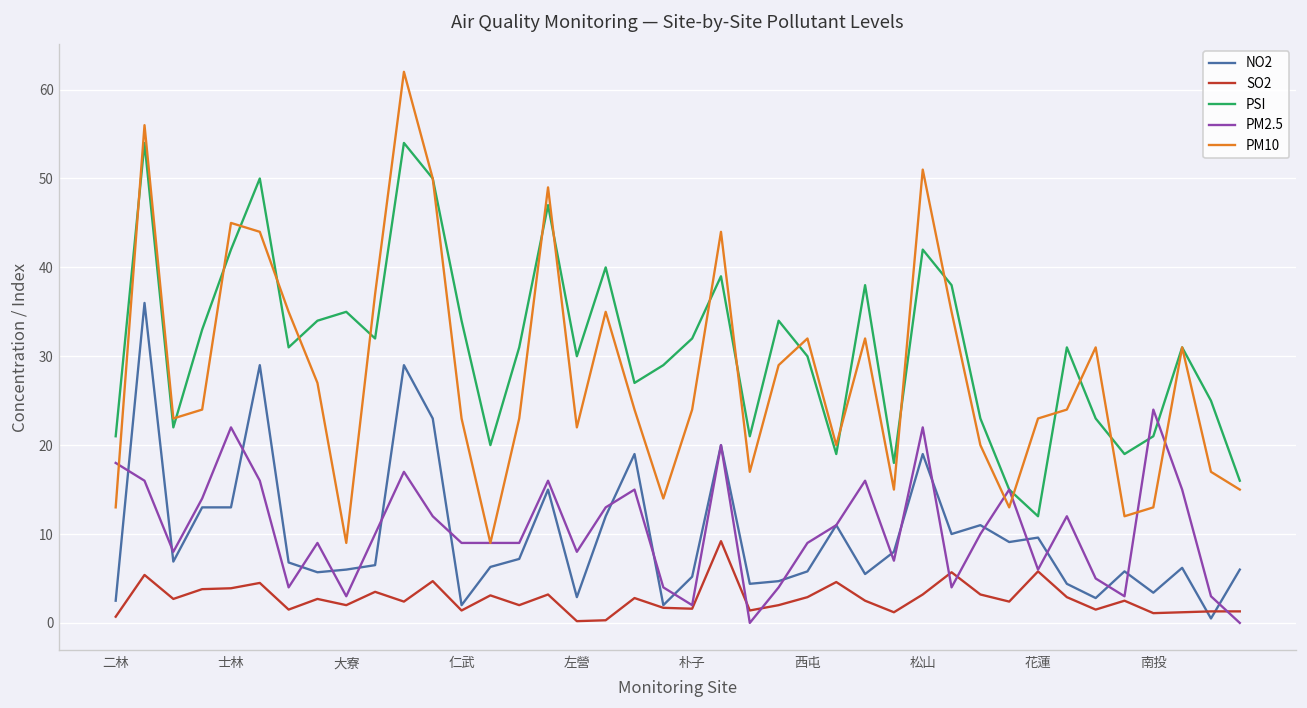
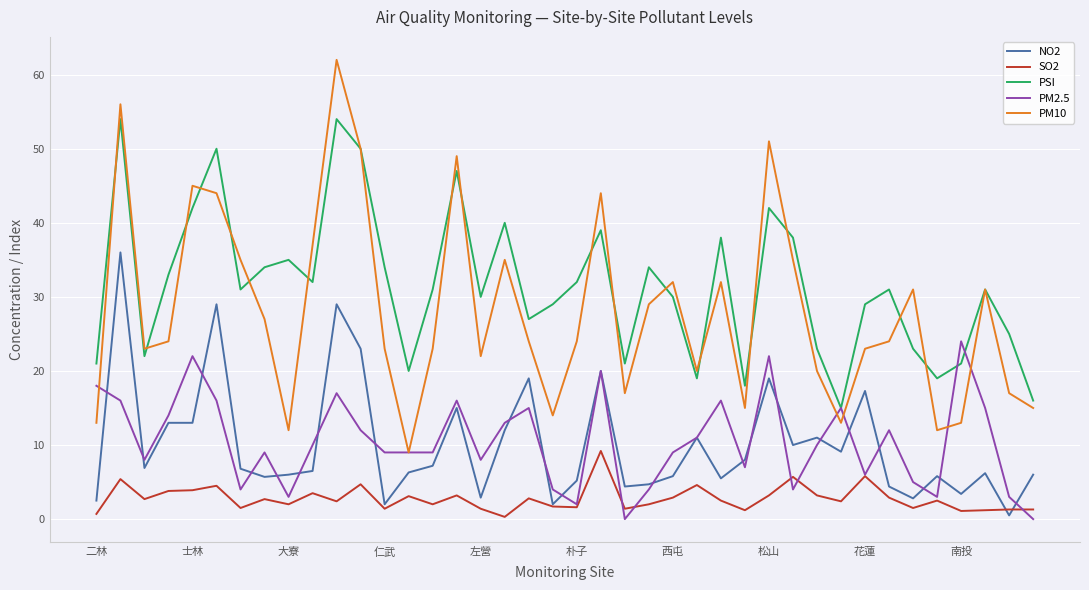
PM10, 大寮: 9 -> 12
SO2, 左營: 0 -> 1
NO2, 花蓮: 10 -> 17
PSI, 花蓮: 12 -> 29
